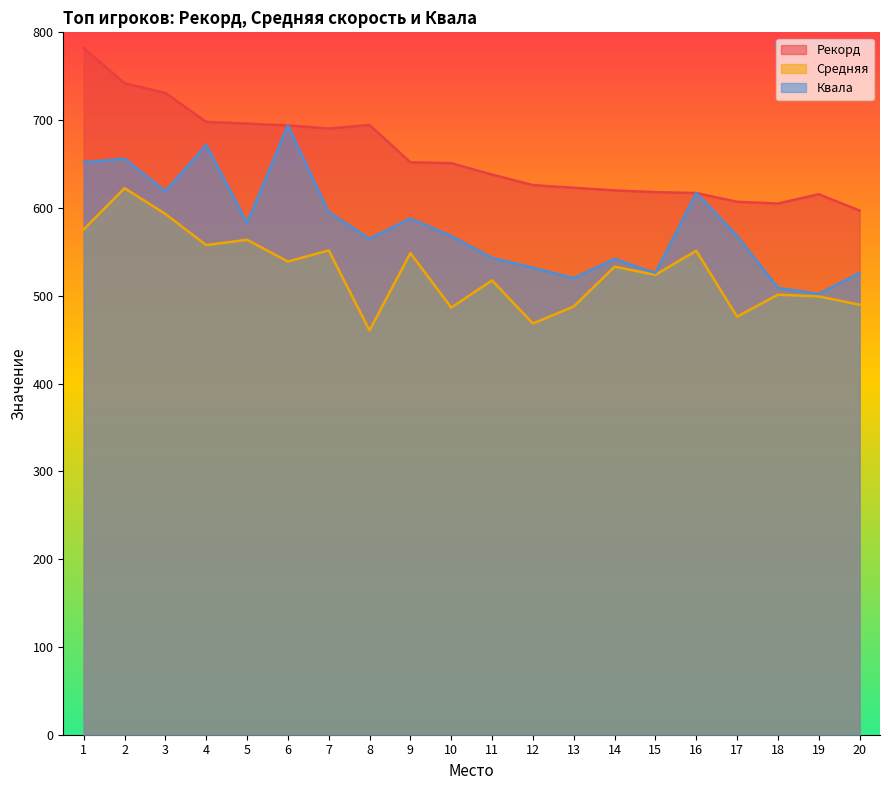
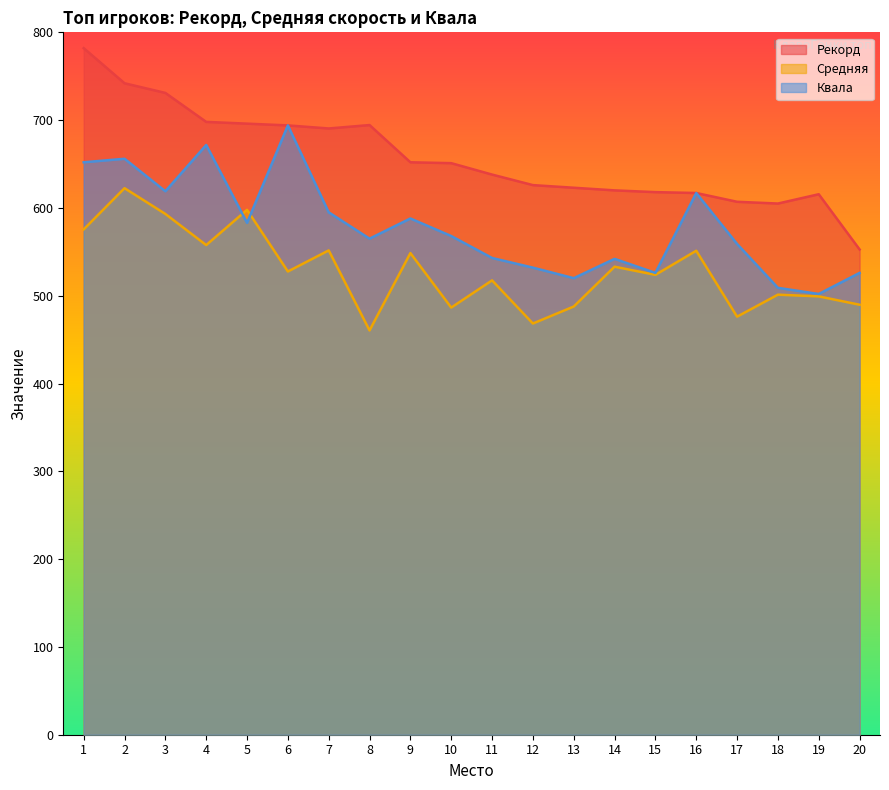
Средняя, 5: 560 -> 600
Средняя, 6: 540 -> 530
Квала, 17: 570 -> 560
Рекорд, 20: 600 -> 550
